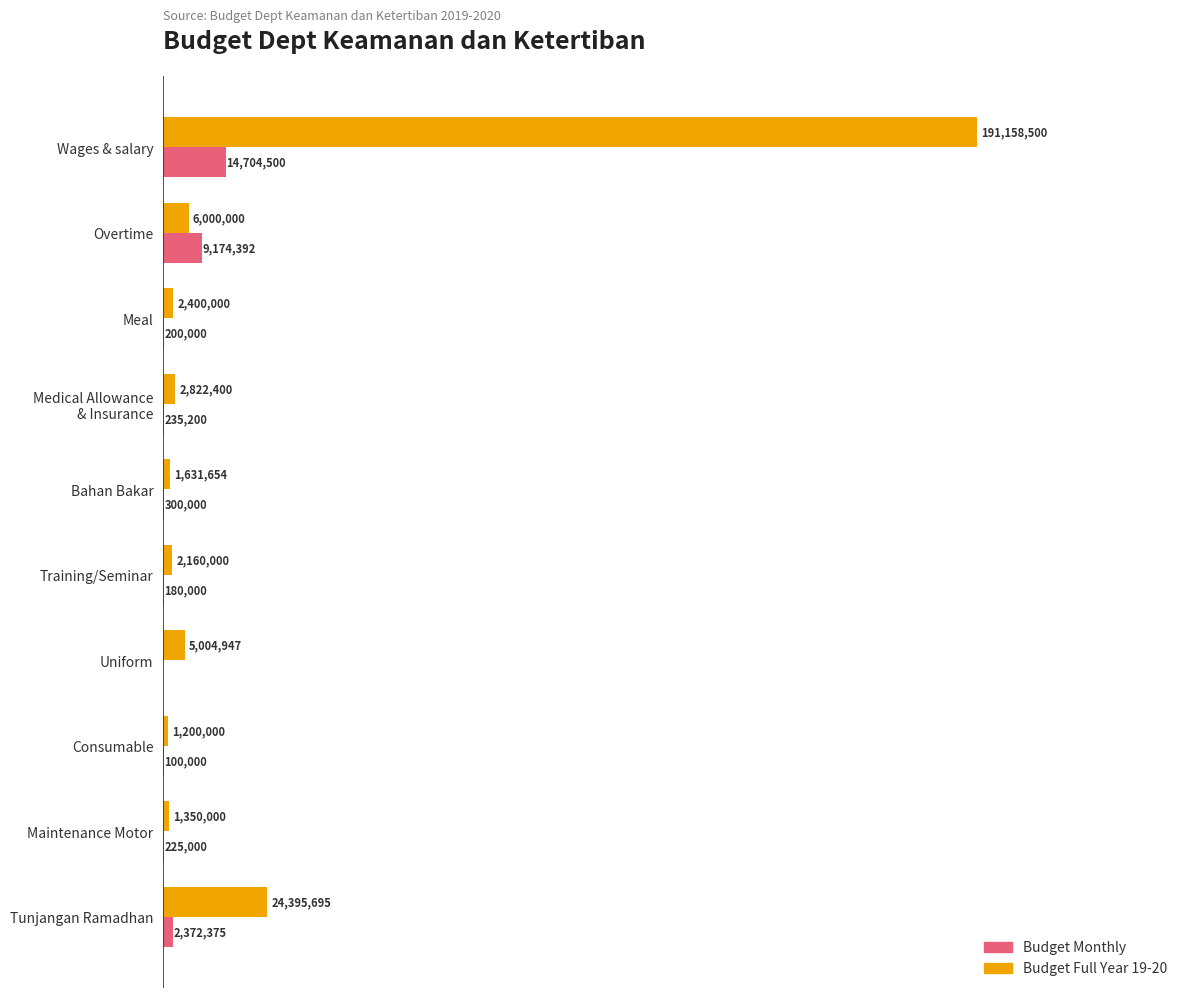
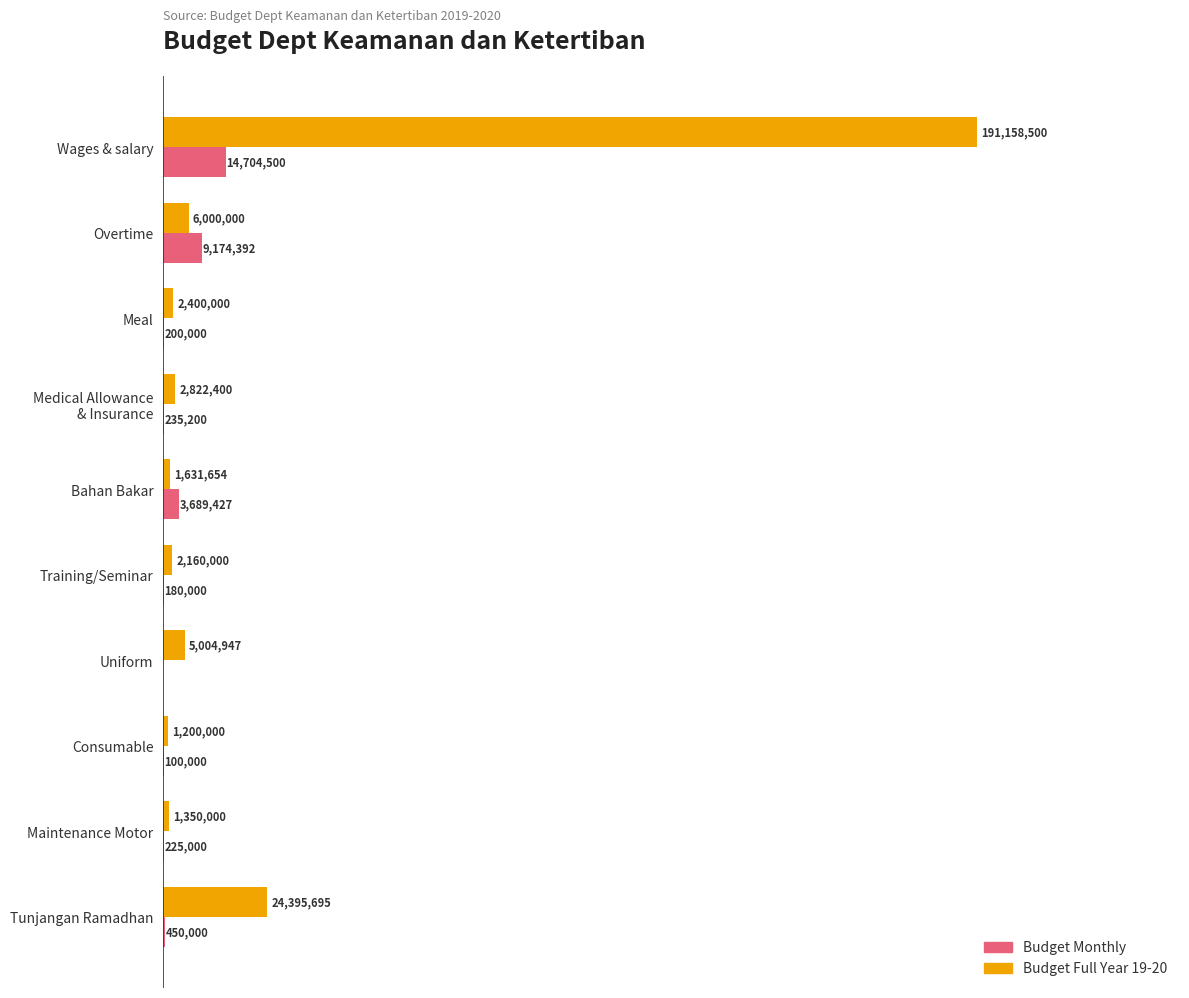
Budget Monthly, Bahan Bakar: 300,000 -> 3,689,427
Budget Monthly, Tunjangan Ramadhan: 2,372,375 -> 450,000
